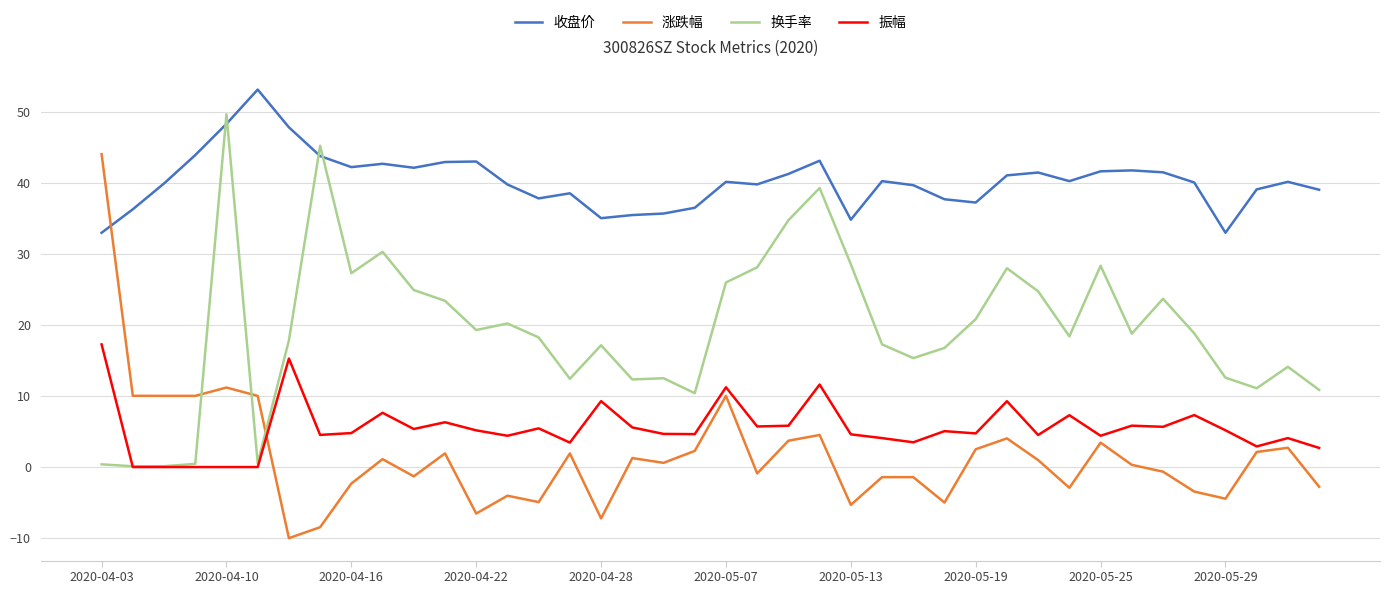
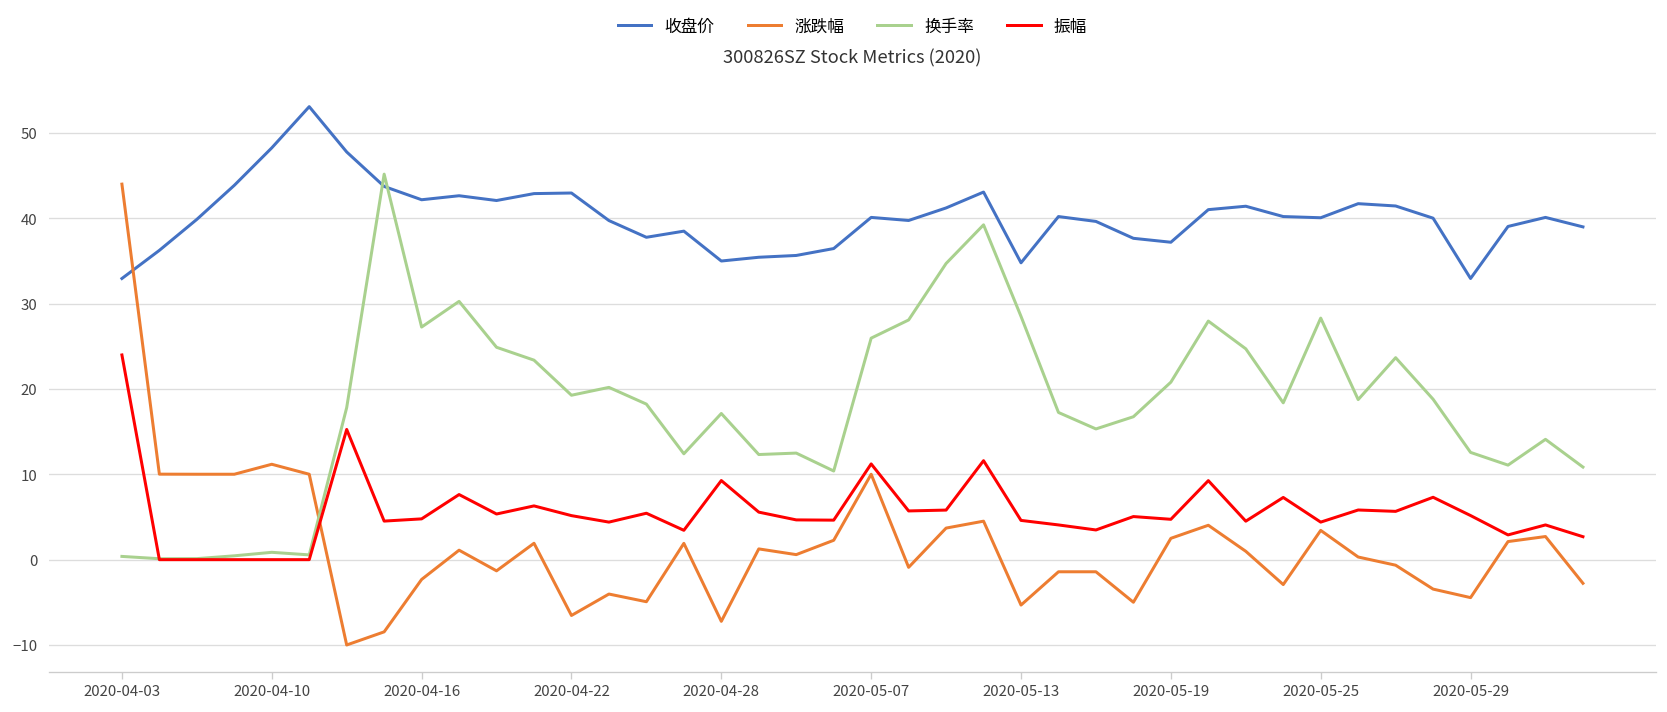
振幅, 2020-04-03: 17 -> 24
换手率, 2020-04-10: 50 -> 1
收盘价, 2020-05-25: 42 -> 40
